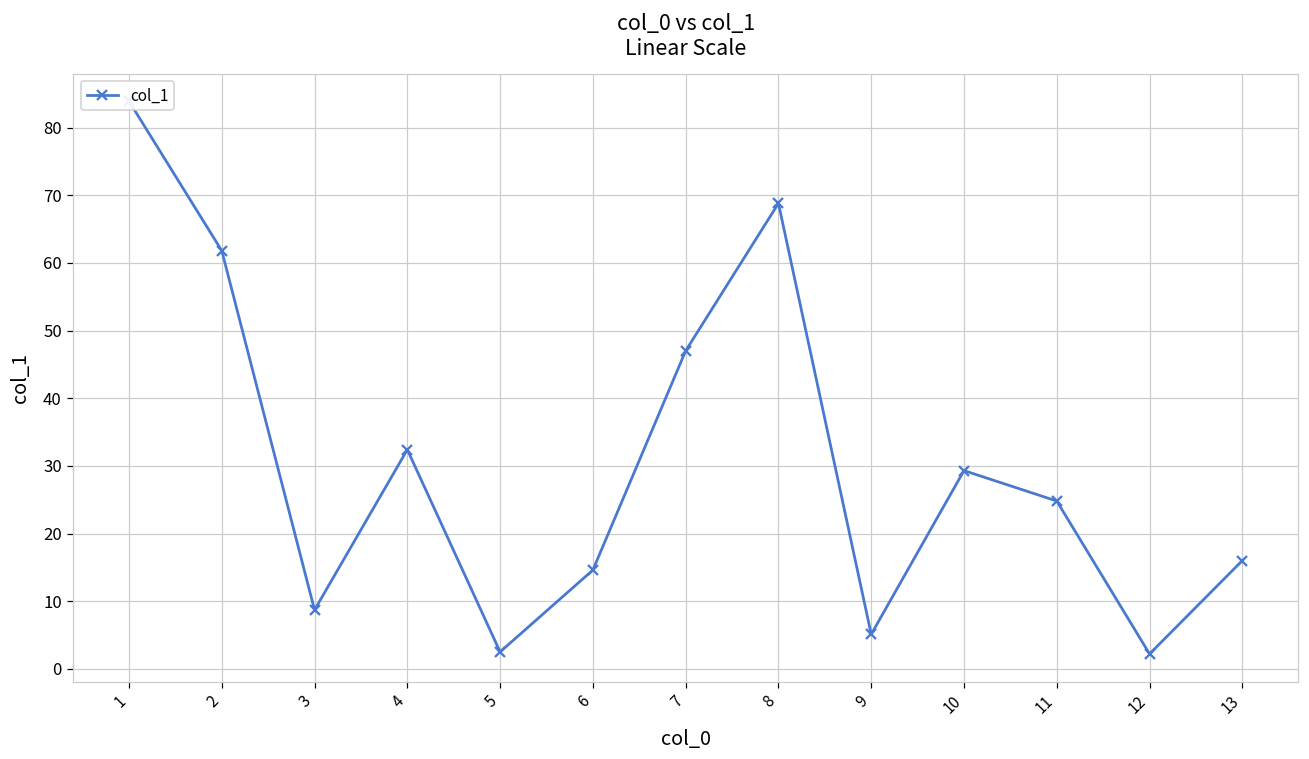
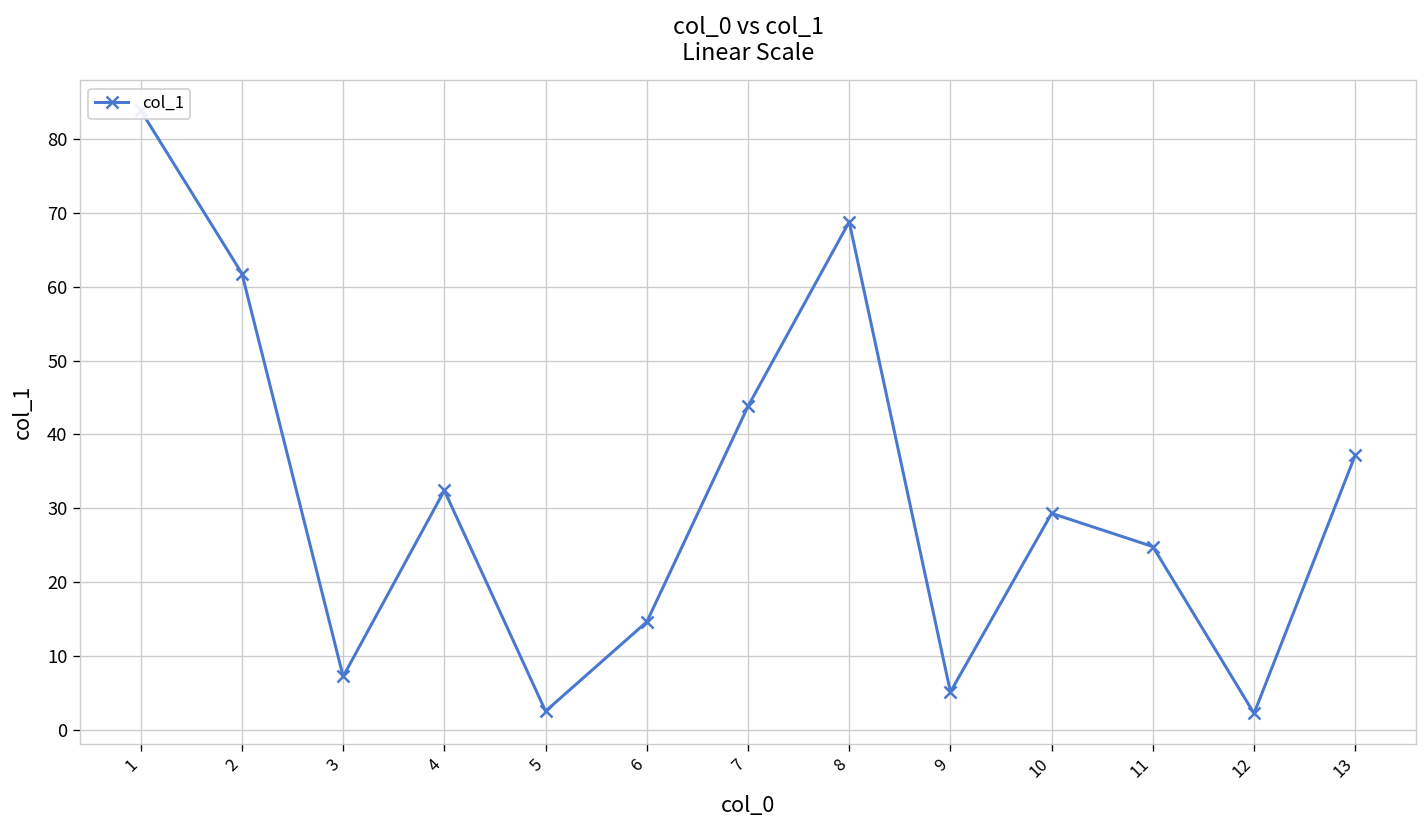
3: 9 -> 7
7: 47 -> 44
13: 16 -> 37
